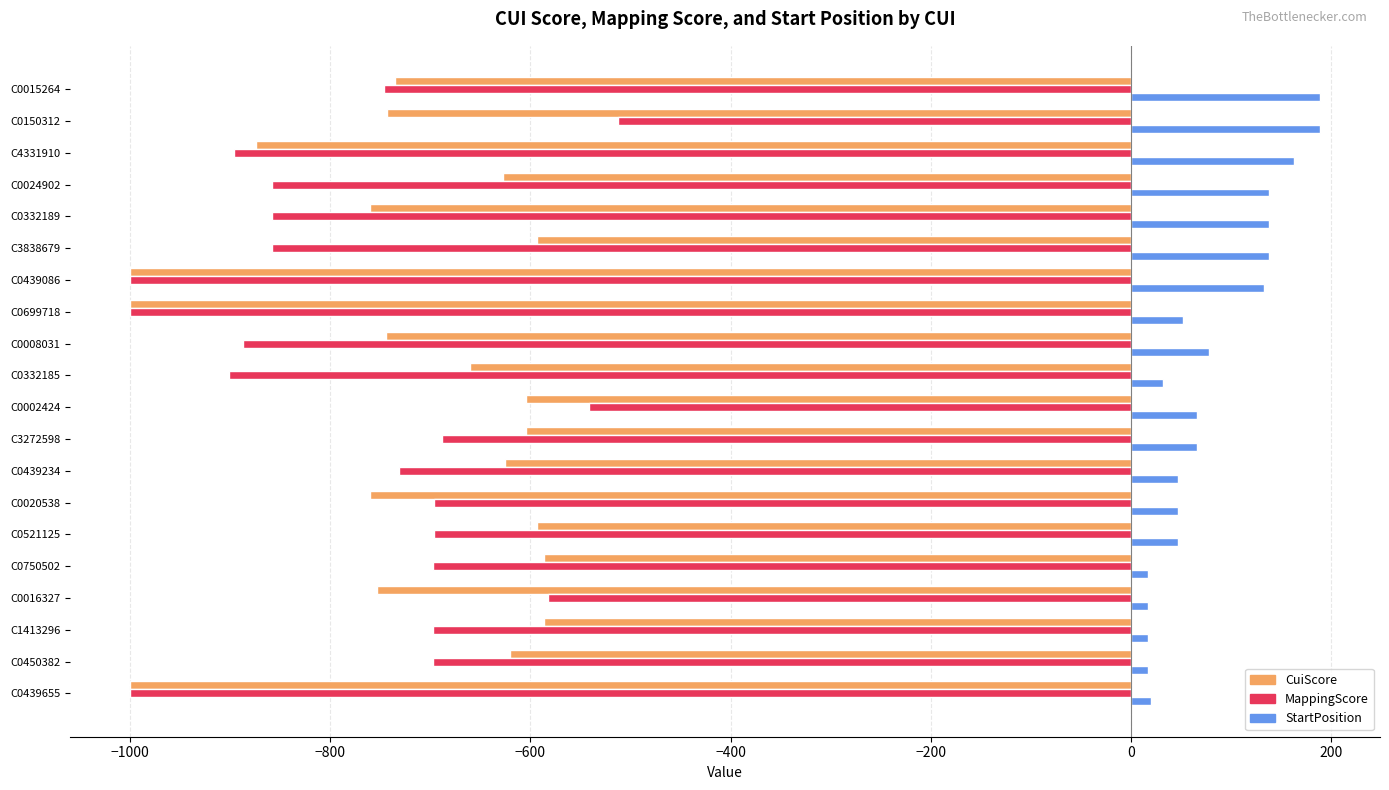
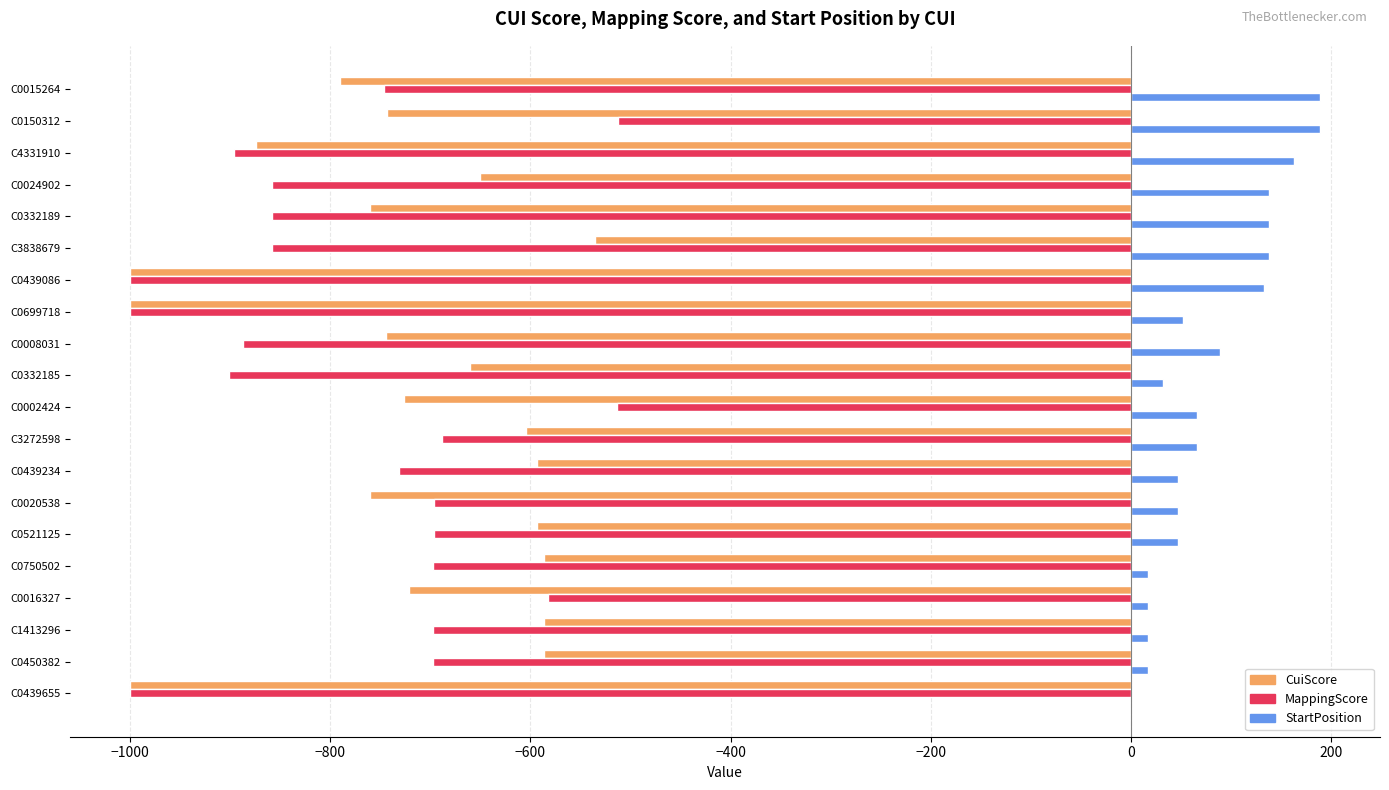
CuiScore, C0015264: -735 -> -790
CuiScore, C0024902: -627 -> -650
CuiScore, C3838679: -593 -> -535
StartPosition, C0008031: 78 -> 89
CuiScore, C0002424: -604 -> -726
MappingScore, C0002424: -541 -> -513
CuiScore, C0439234: -625 -> -593
CuiScore, C0016327: -753 -> -721
CuiScore, C0450382: -620 -> -586
StartPosition, C0439655: 20 -> 0
